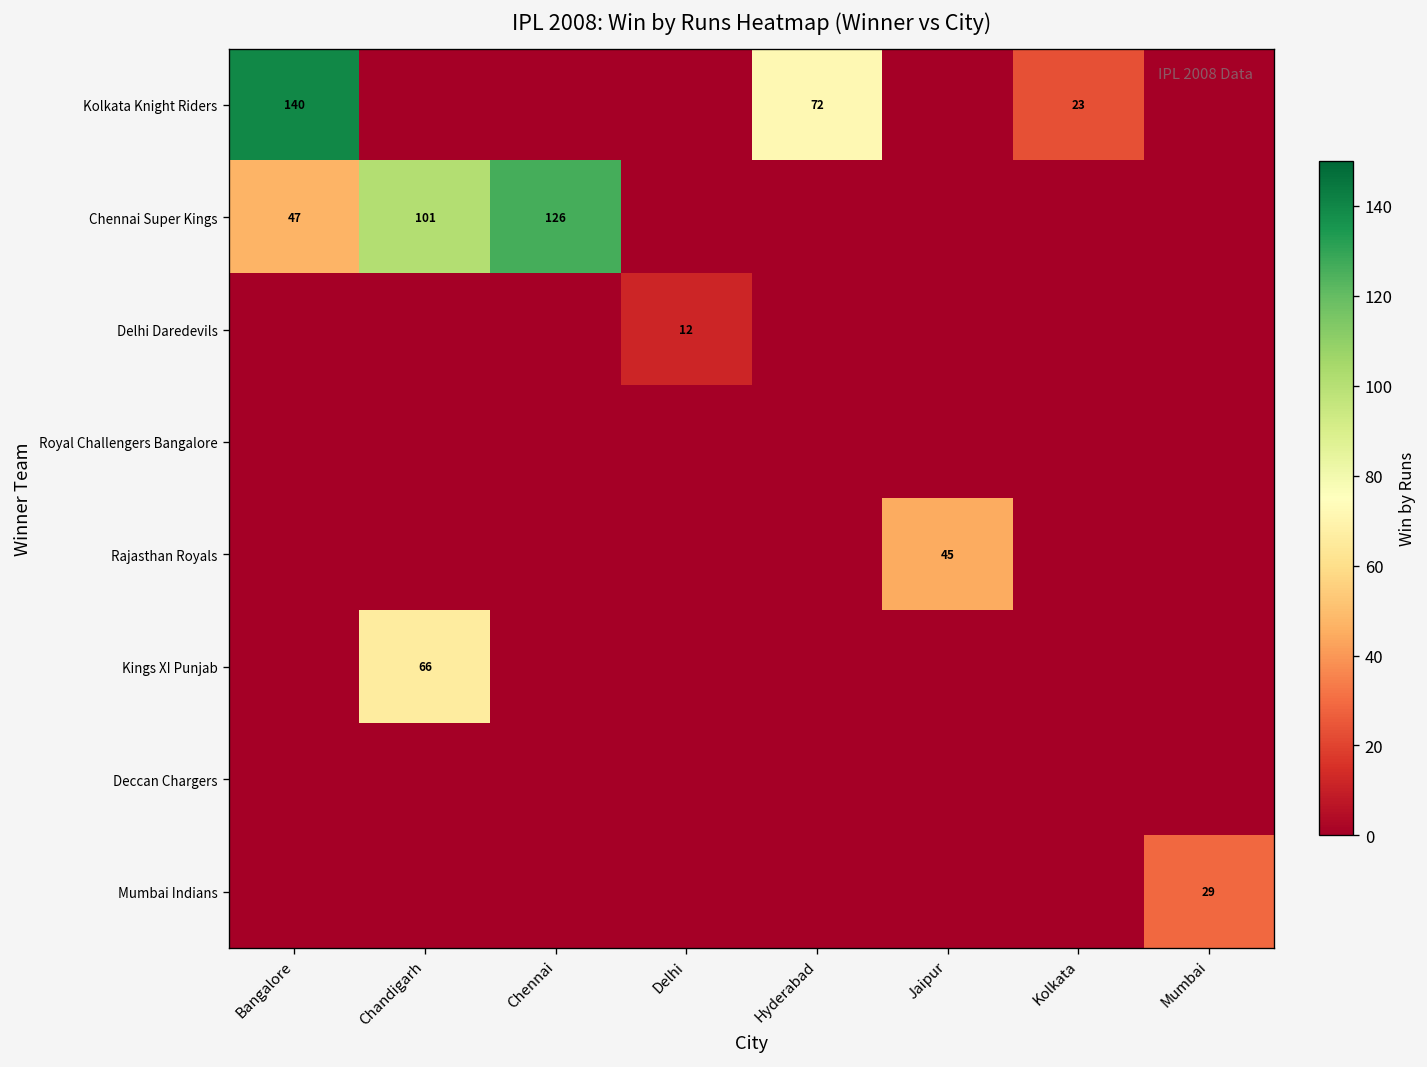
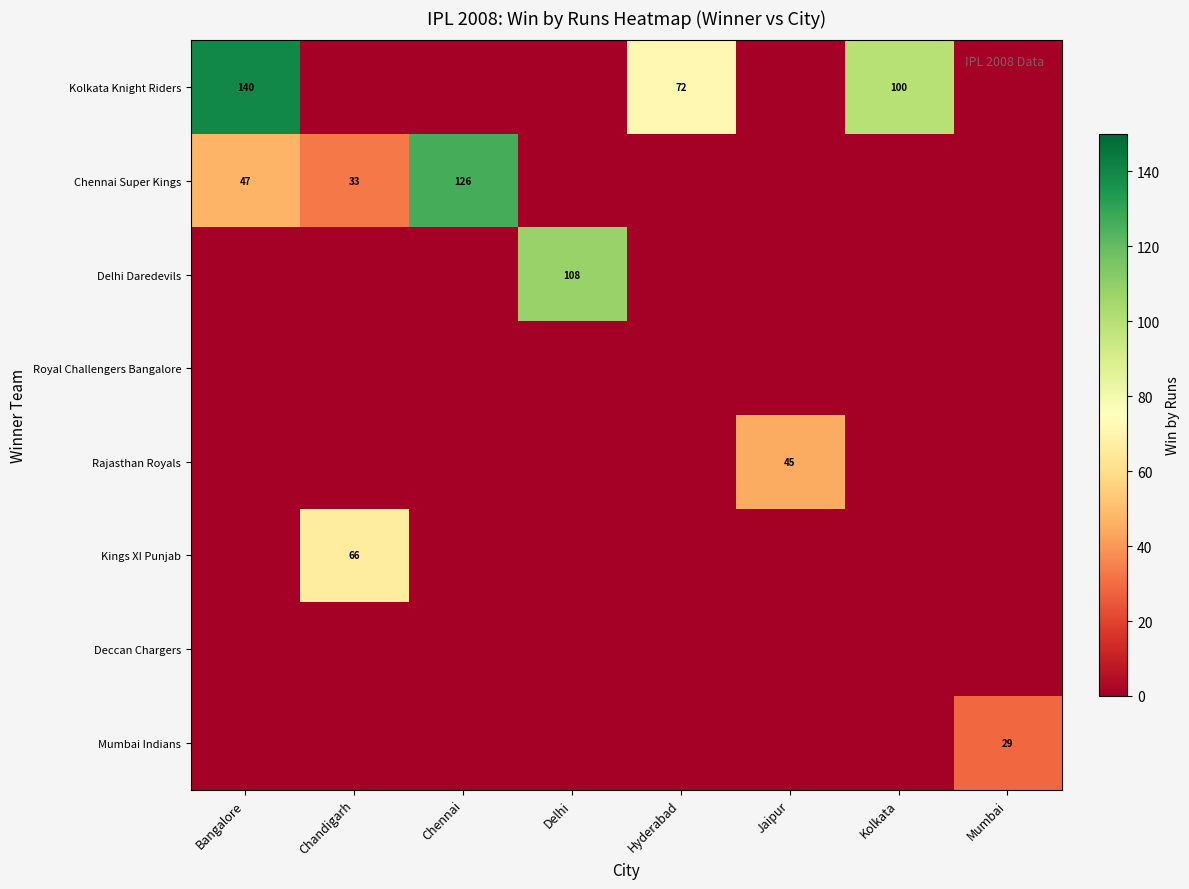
Kolkata Knight Riders, Kolkata: 23 -> 100
Chennai Super Kings, Chandigarh: 101 -> 33
Delhi Daredevils, Delhi: 12 -> 108
